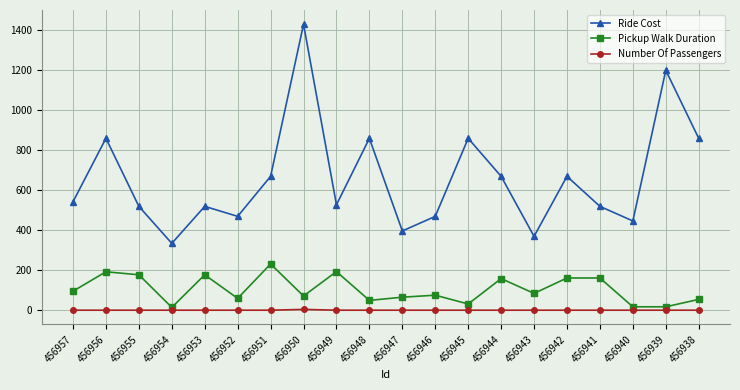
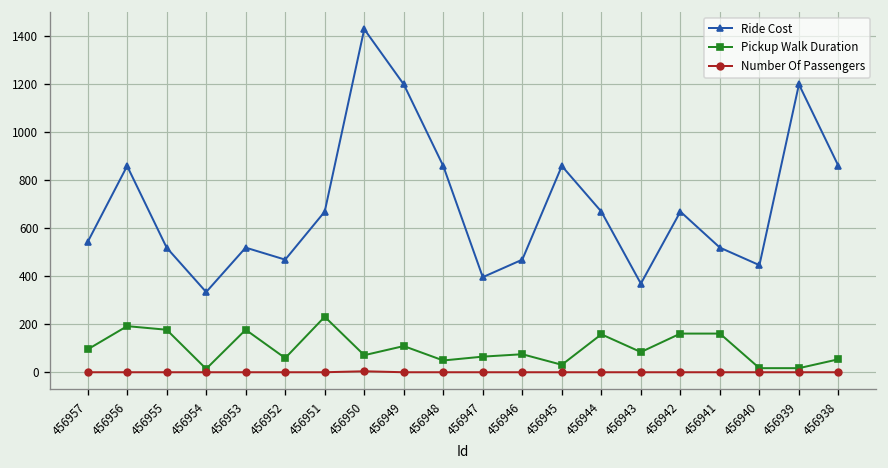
Ride Cost, 456949: 530 -> 1200
Pickup Walk Duration, 456949: 190 -> 110
